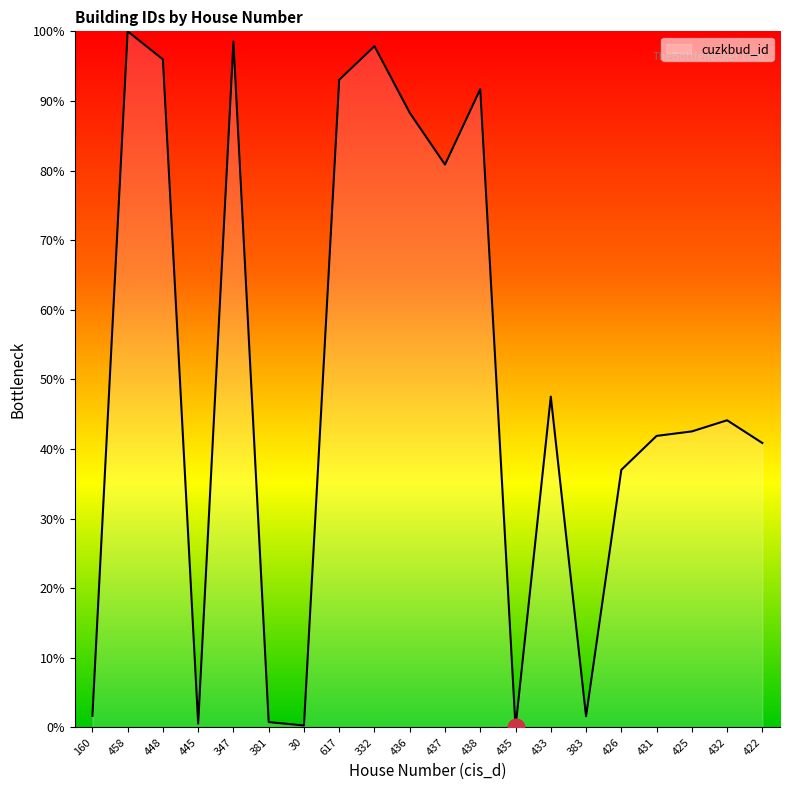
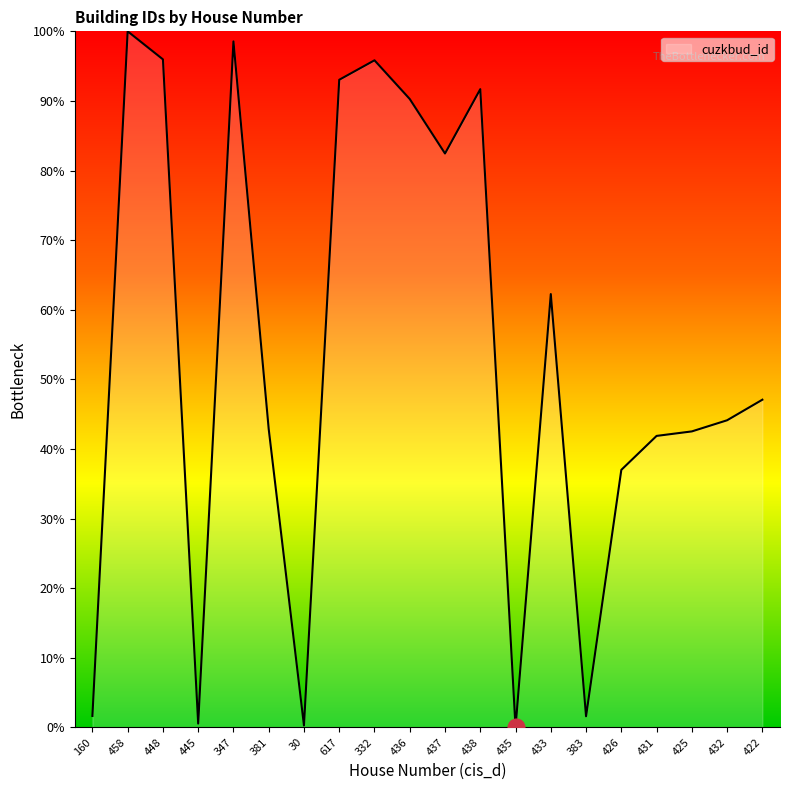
cuzkbud_id, 381: 1% -> 43%
cuzkbud_id, 332: 98% -> 96%
cuzkbud_id, 436: 88% -> 90%
cuzkbud_id, 437: 81% -> 82%
cuzkbud_id, 433: 48% -> 62%
cuzkbud_id, 422: 41% -> 47%
